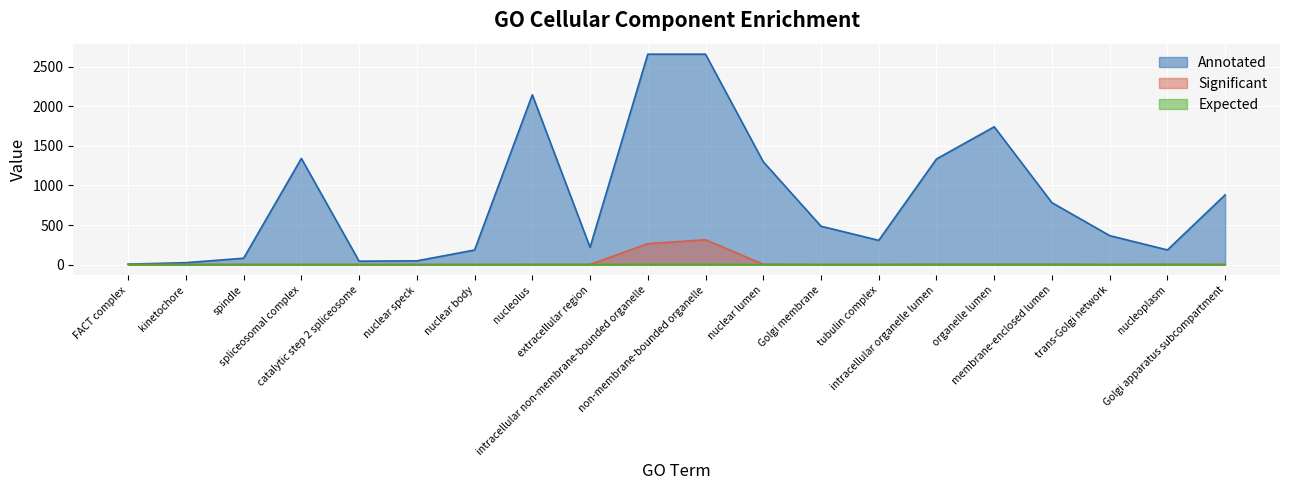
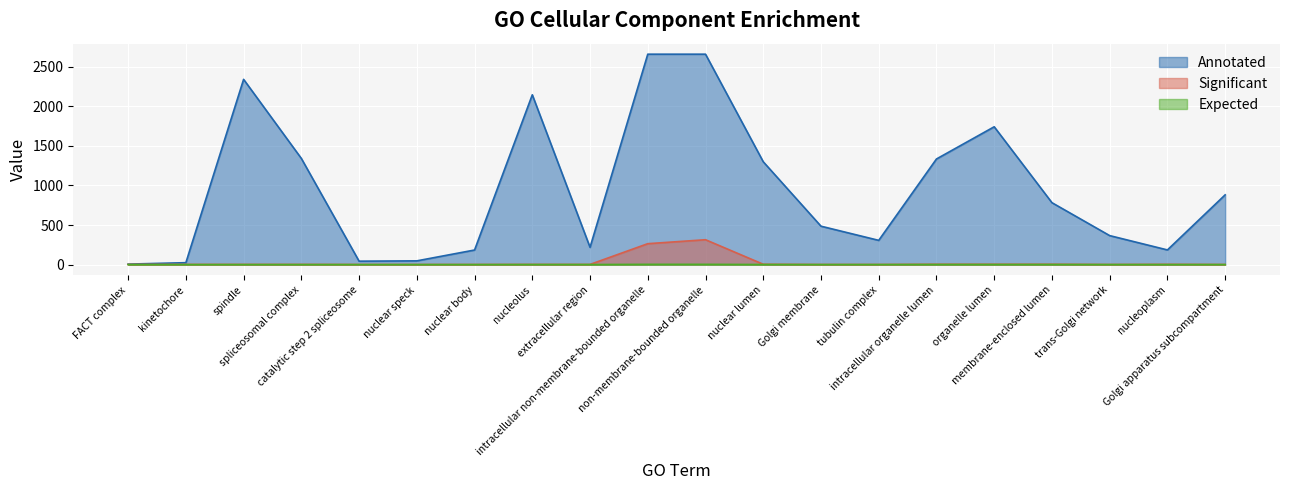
Annotated, spindle: 100 -> 2300
